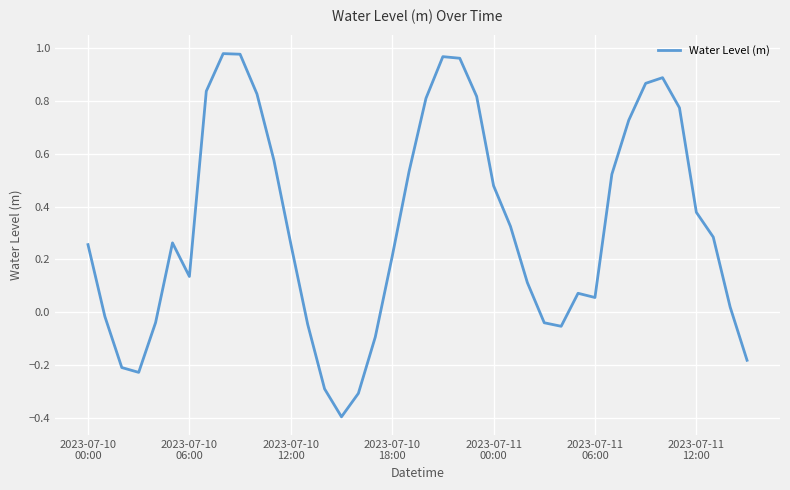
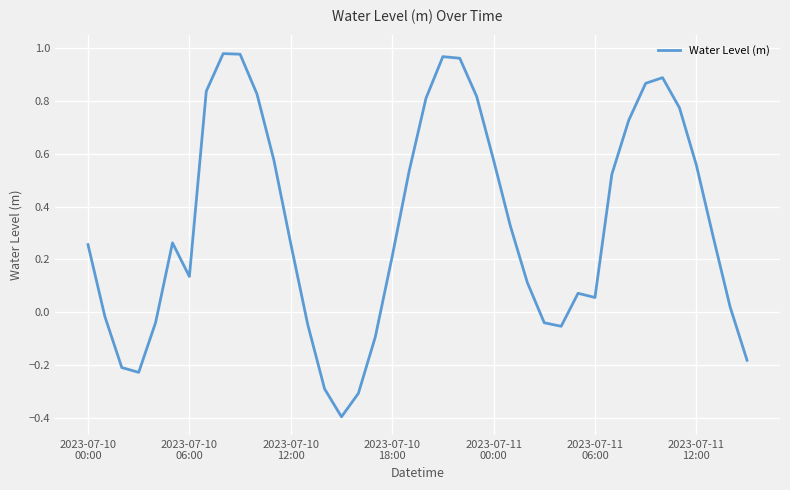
2023-07-11 00:00: 0.48 -> 0.58
2023-07-11 12:00: 0.38 -> 0.56
